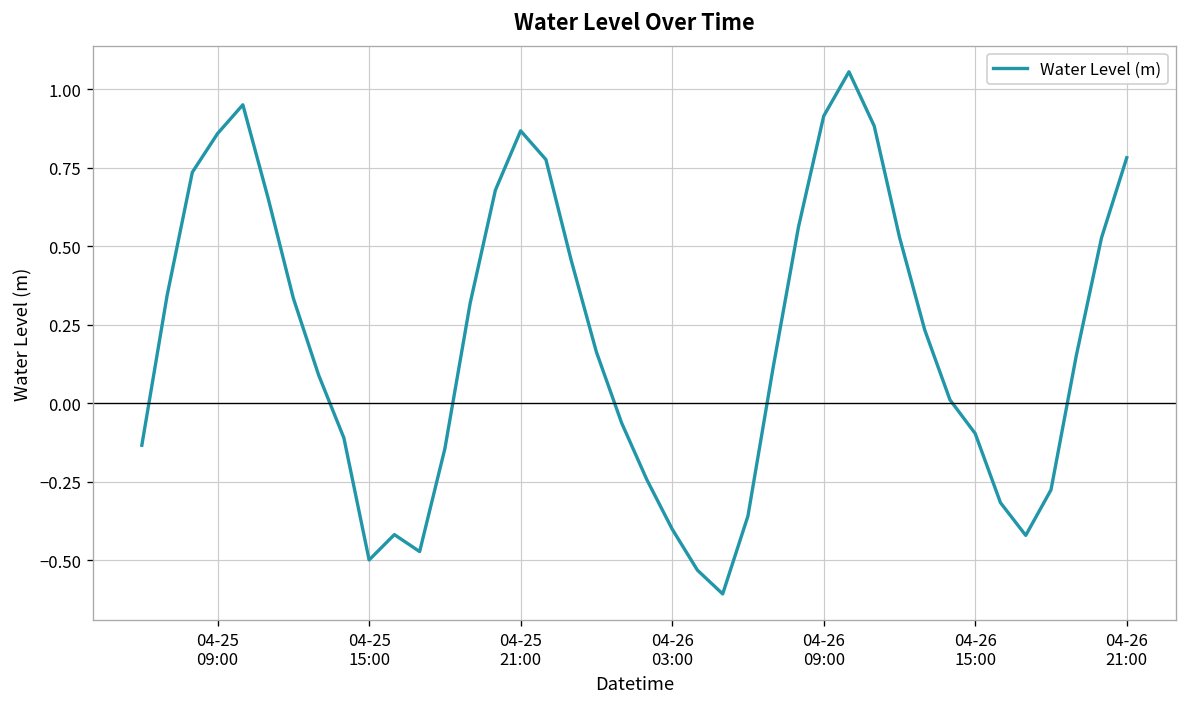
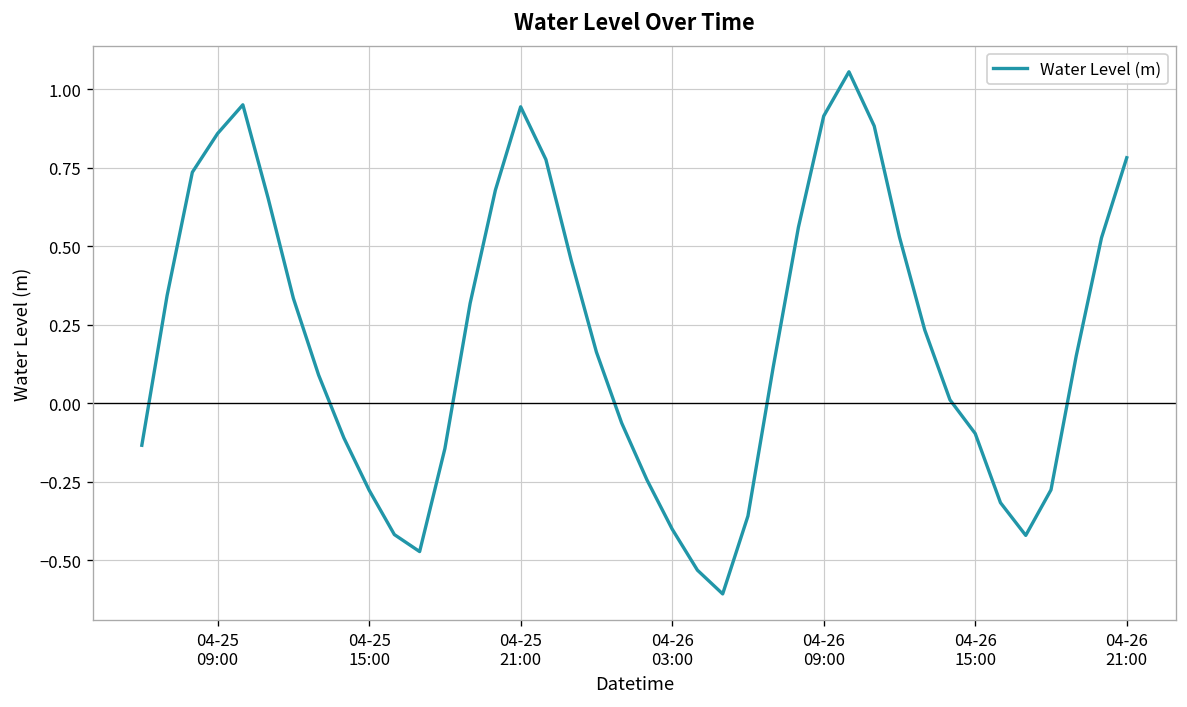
04-25 15:00: -0.50 -> -0.28
04-25 21:00: 0.87 -> 0.94
